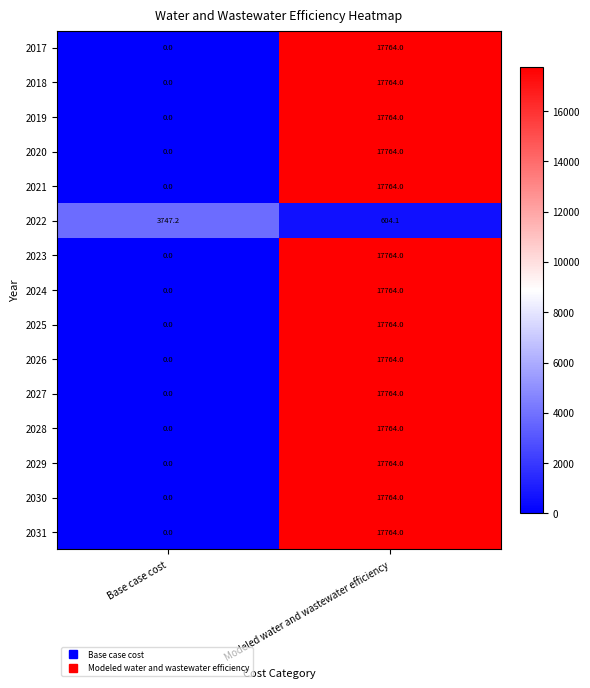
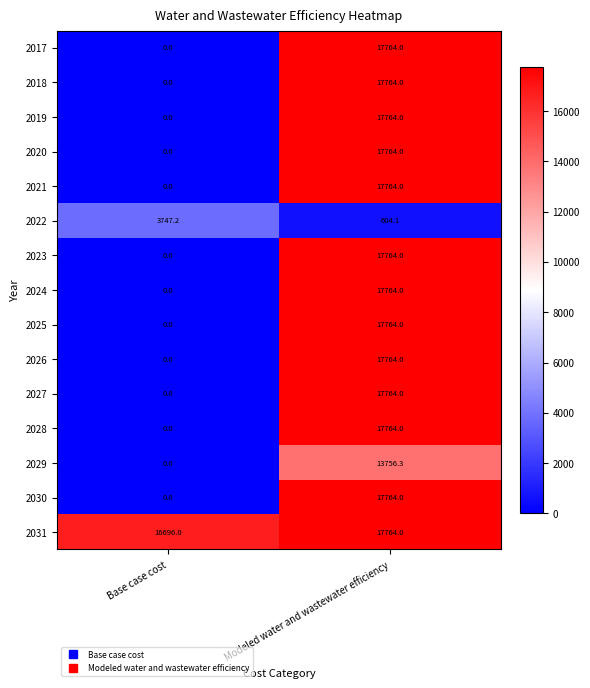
2029, Modeled water and wastewater efficiency: 17764.0 -> 13756.3
2031, Base case cost: 0.0 -> 16696.0
